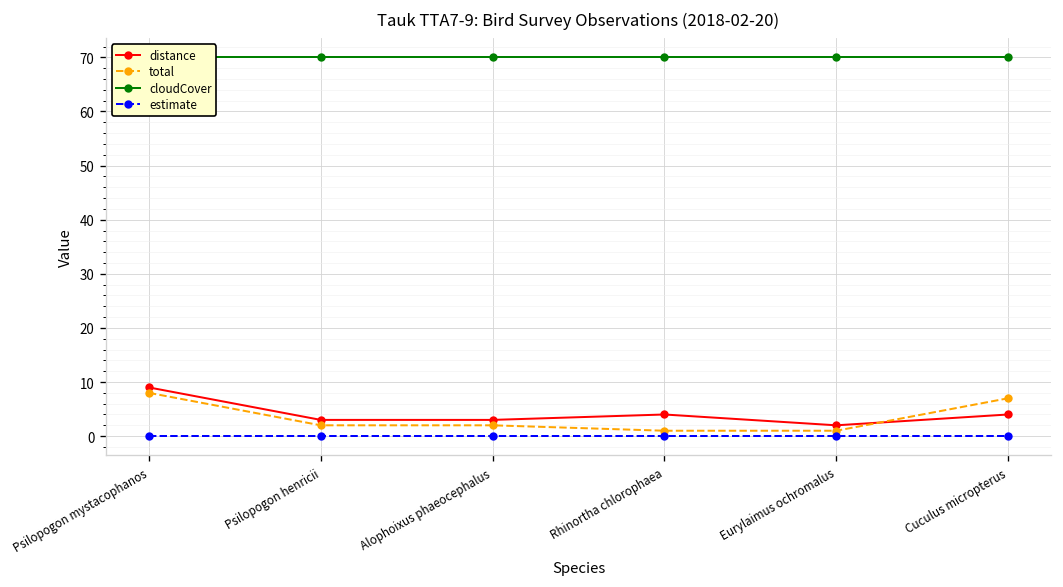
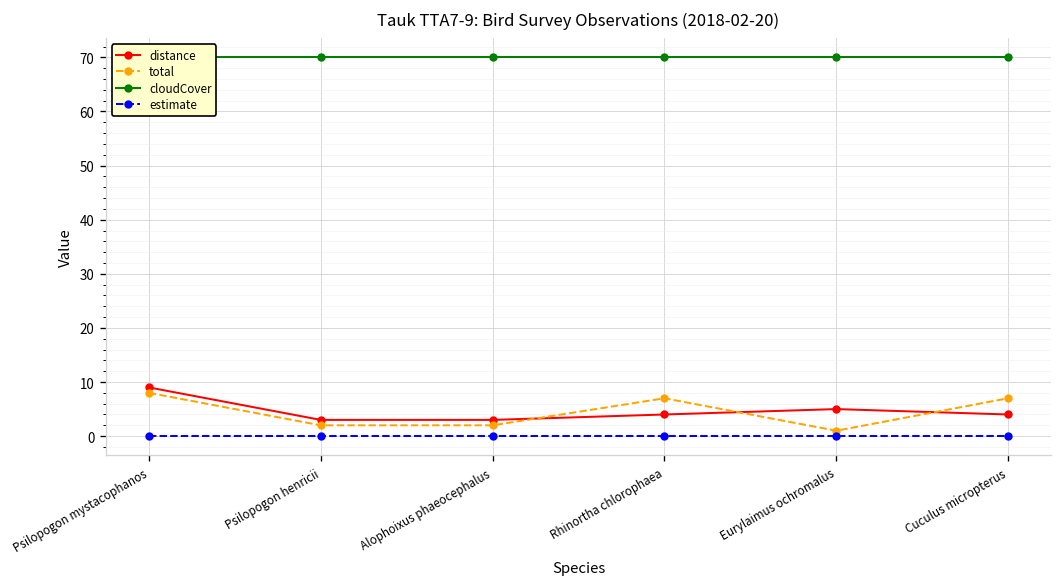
total, Rhinortha chlorophaea: 1 -> 7
distance, Eurylaimus ochromalus: 2 -> 5
